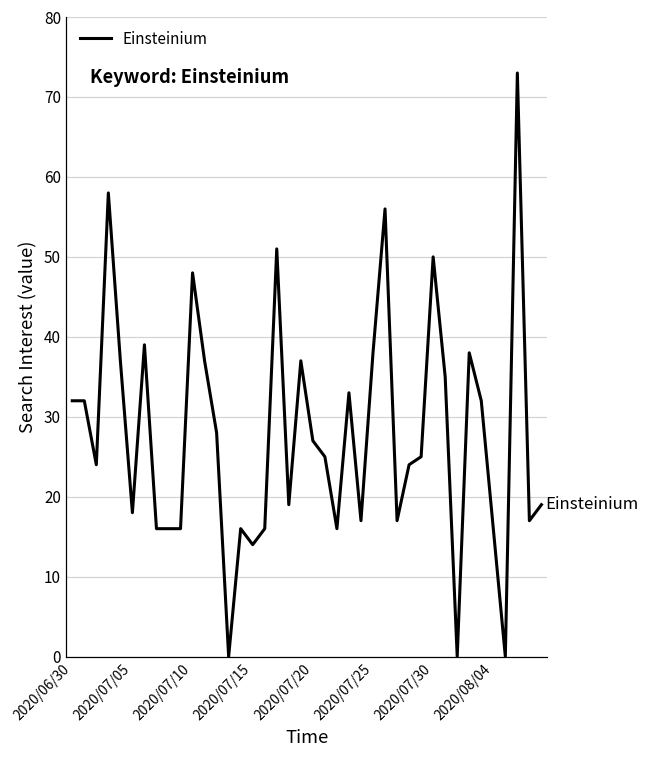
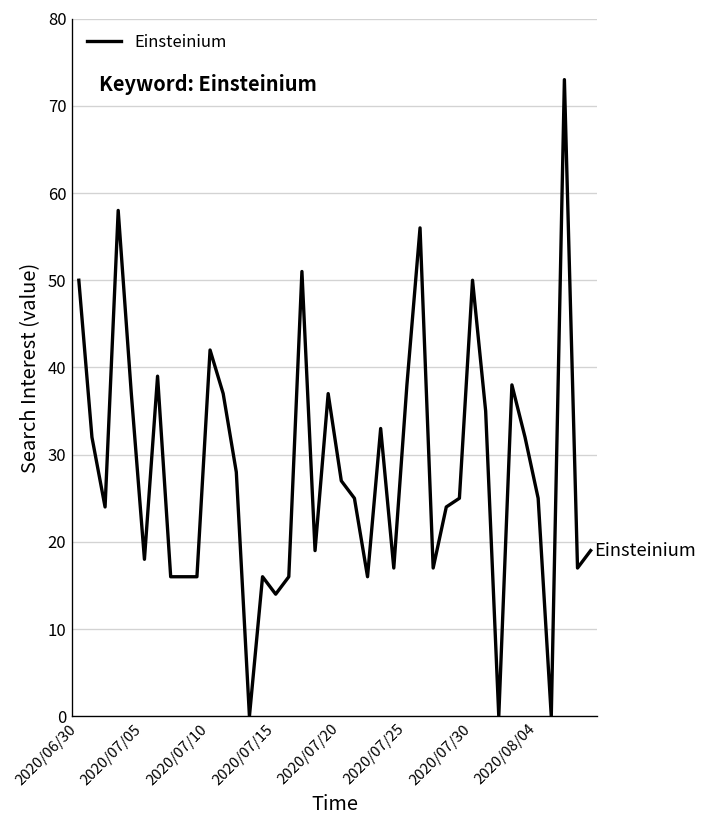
2020/06/30: 32 -> 50
2020/07/10: 48 -> 42
2020/08/04: 16 -> 25
